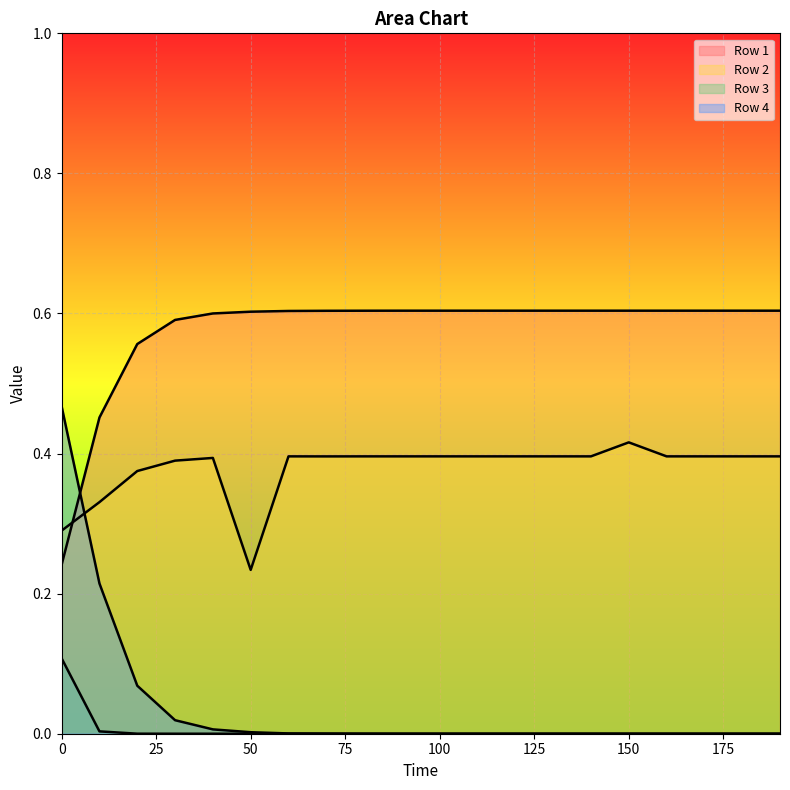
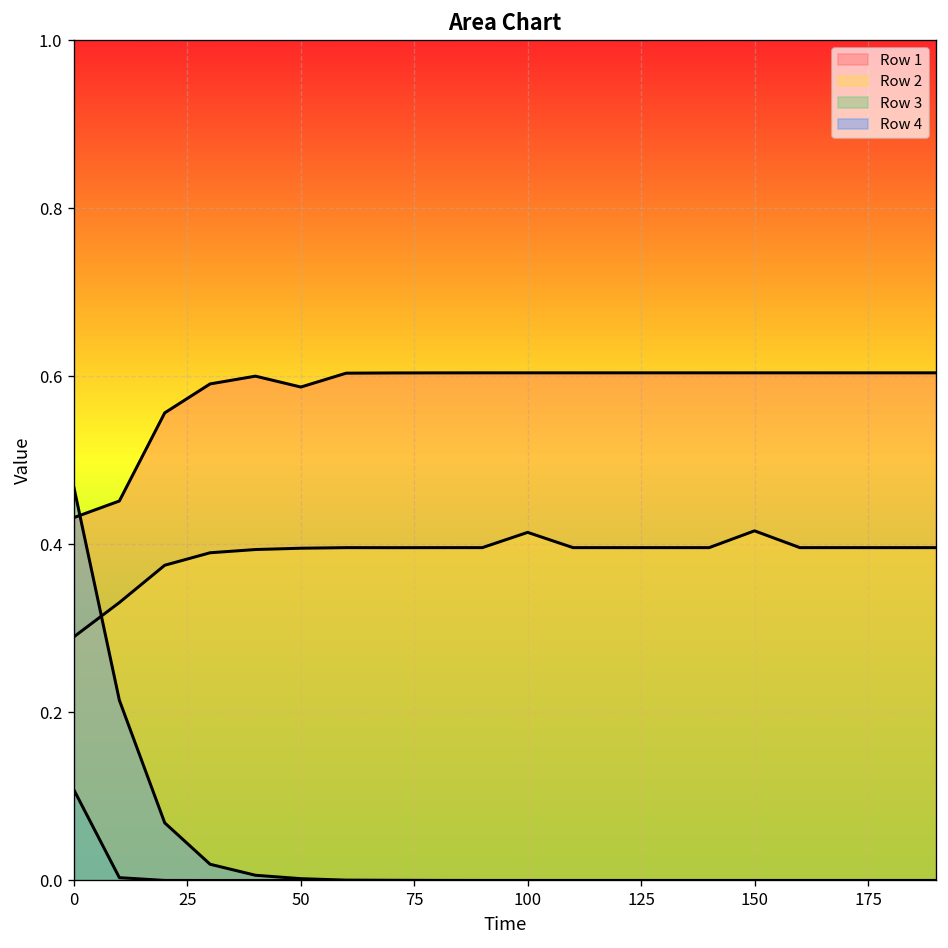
Row 1, 0: 0.24 -> 0.43
Row 1, 50: 0.60 -> 0.59
Row 2, 50: 0.23 -> 0.40
Row 2, 100: 0.40 -> 0.41
